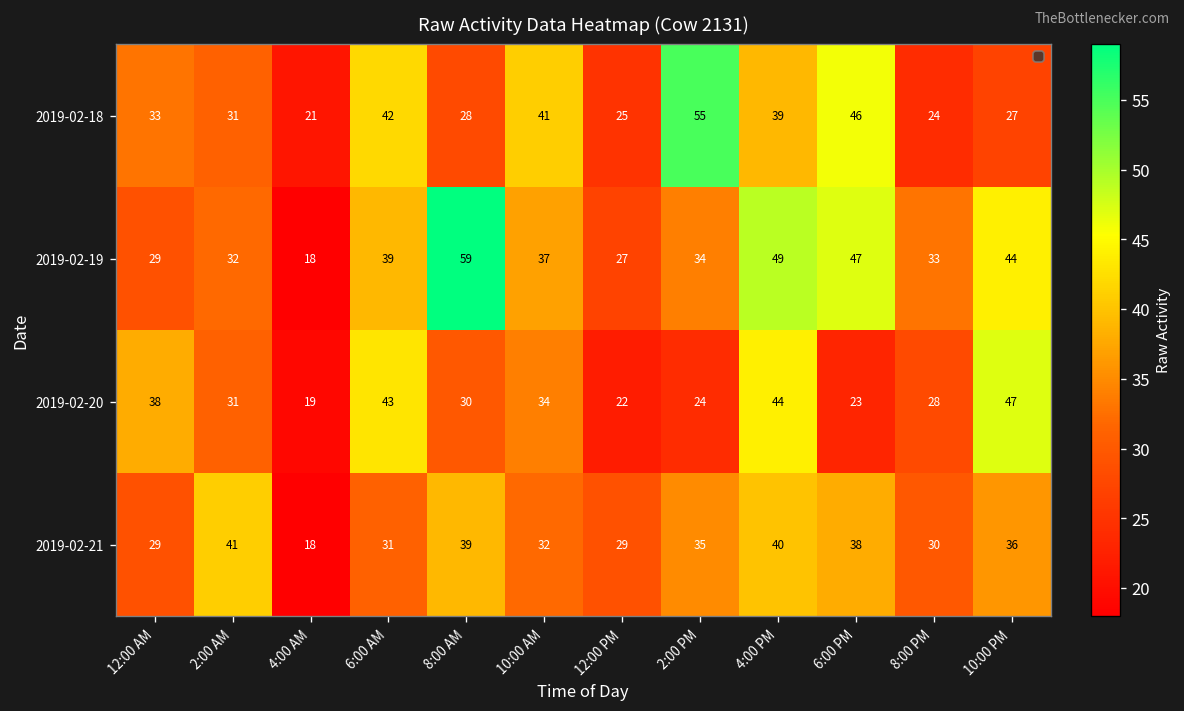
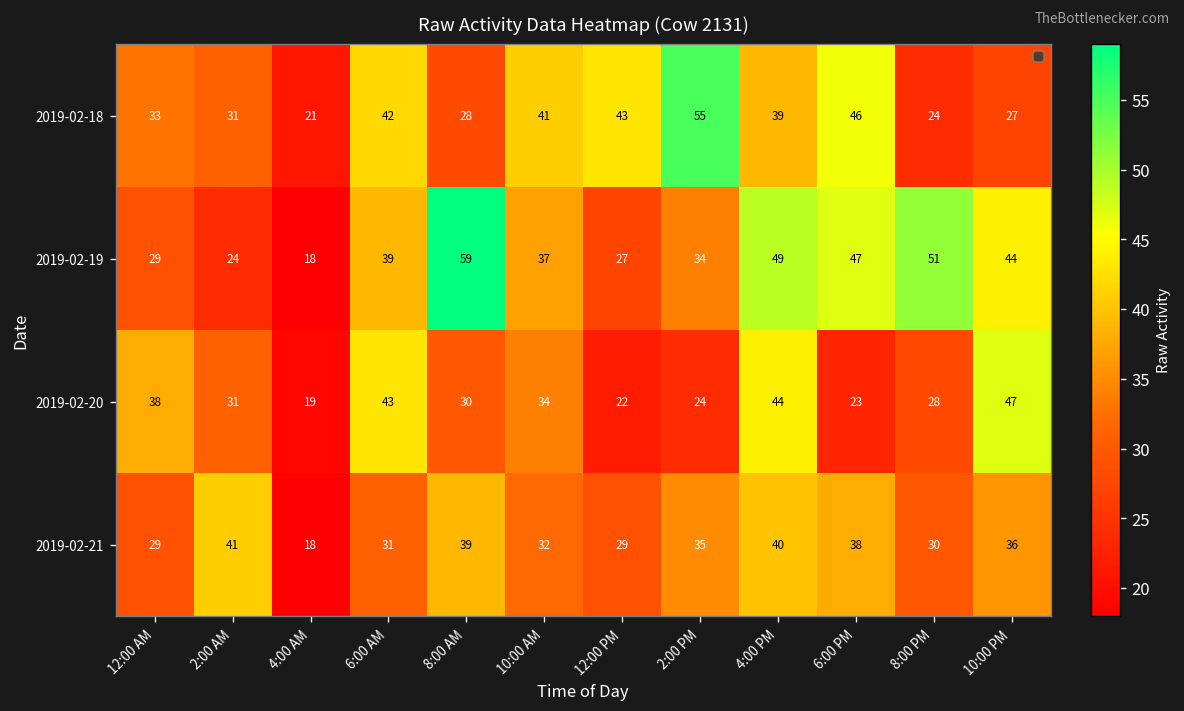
2019-02-18, 12:00 PM: 25 -> 43
2019-02-19, 2:00 AM: 32 -> 24
2019-02-19, 8:00 PM: 33 -> 51
